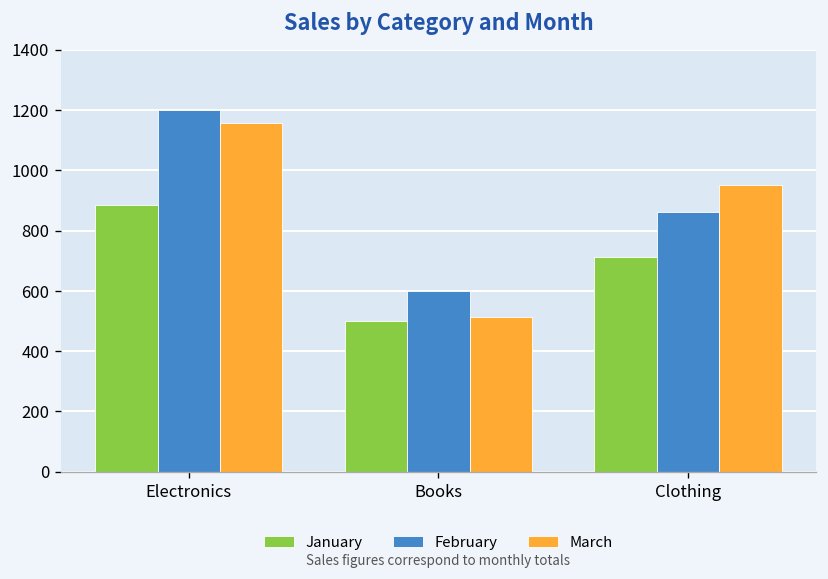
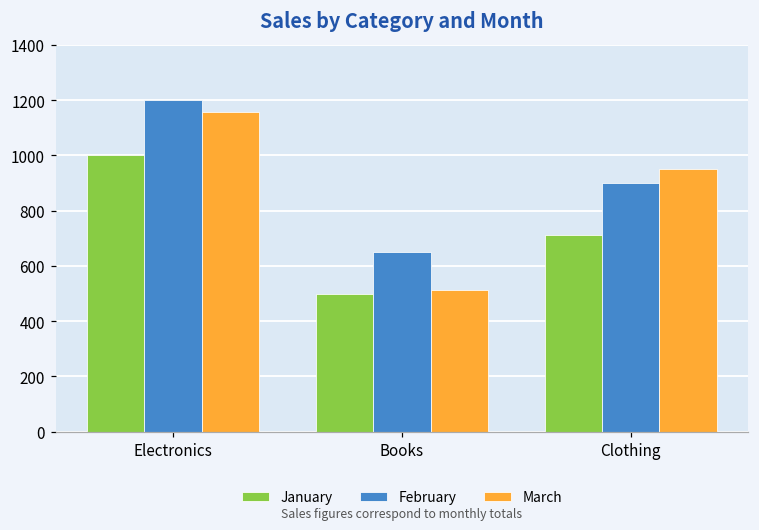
January, Electronics: 880 -> 1000
February, Books: 600 -> 650
February, Clothing: 860 -> 900
